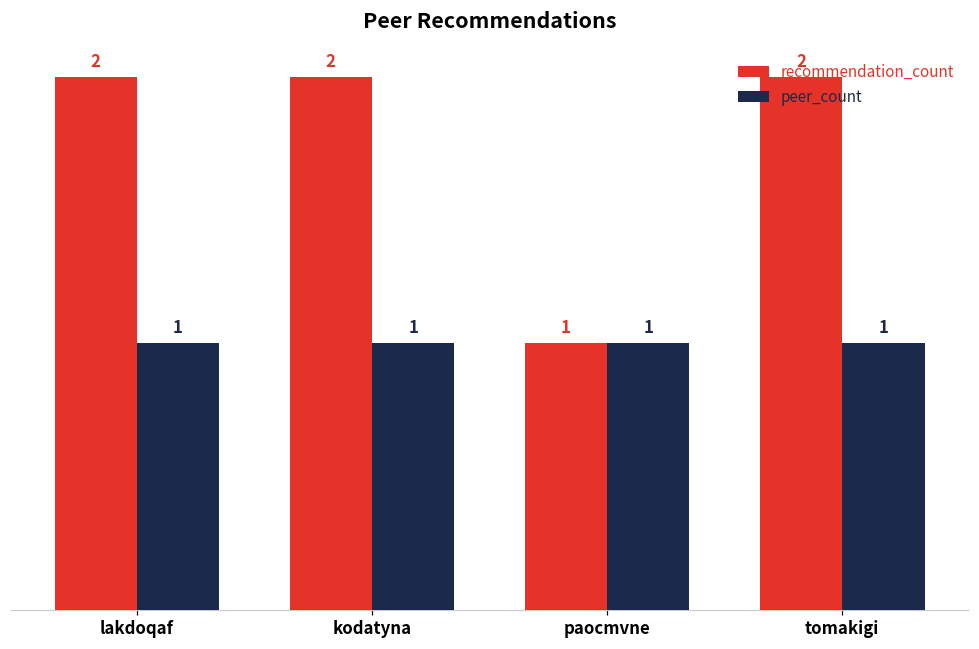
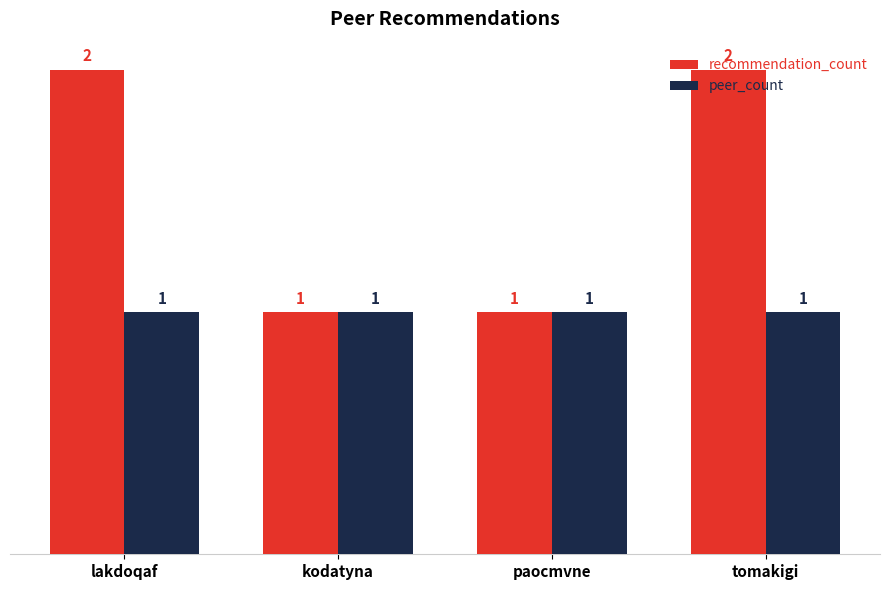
recommendation_count, kodatyna: 2 -> 1
